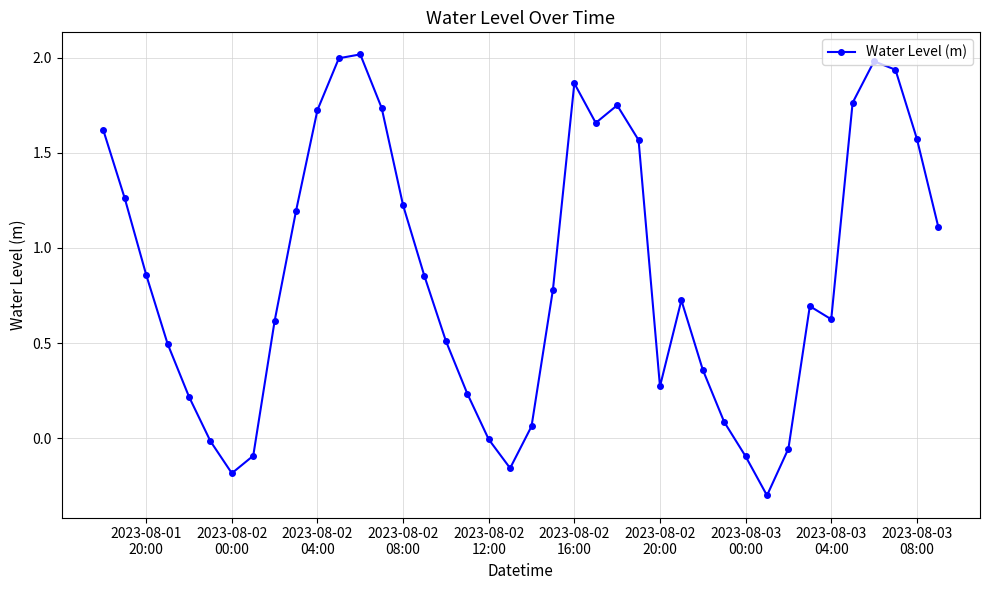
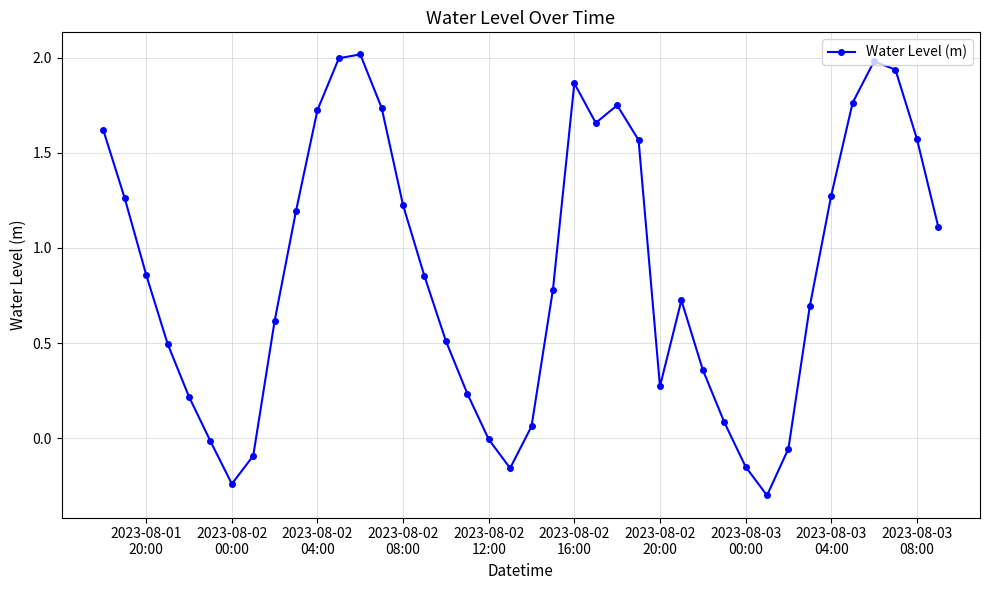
2023-08-02 00:00: -0.18 -> -0.24
2023-08-03 00:00: -0.10 -> -0.15
2023-08-03 04:00: 0.62 -> 1.27
